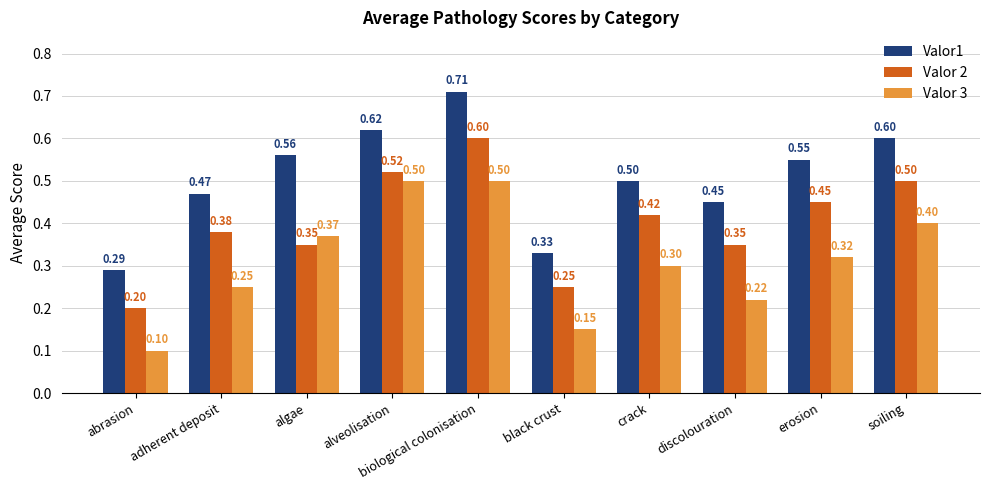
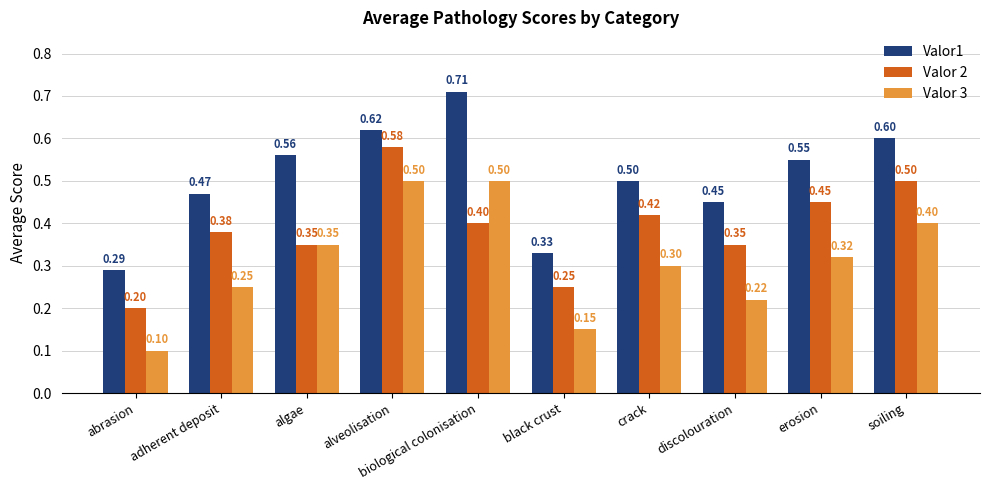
Valor 3, algae: 0.37 -> 0.35
Valor 2, alveolisation: 0.52 -> 0.58
Valor 2, biological colonisation: 0.60 -> 0.40
